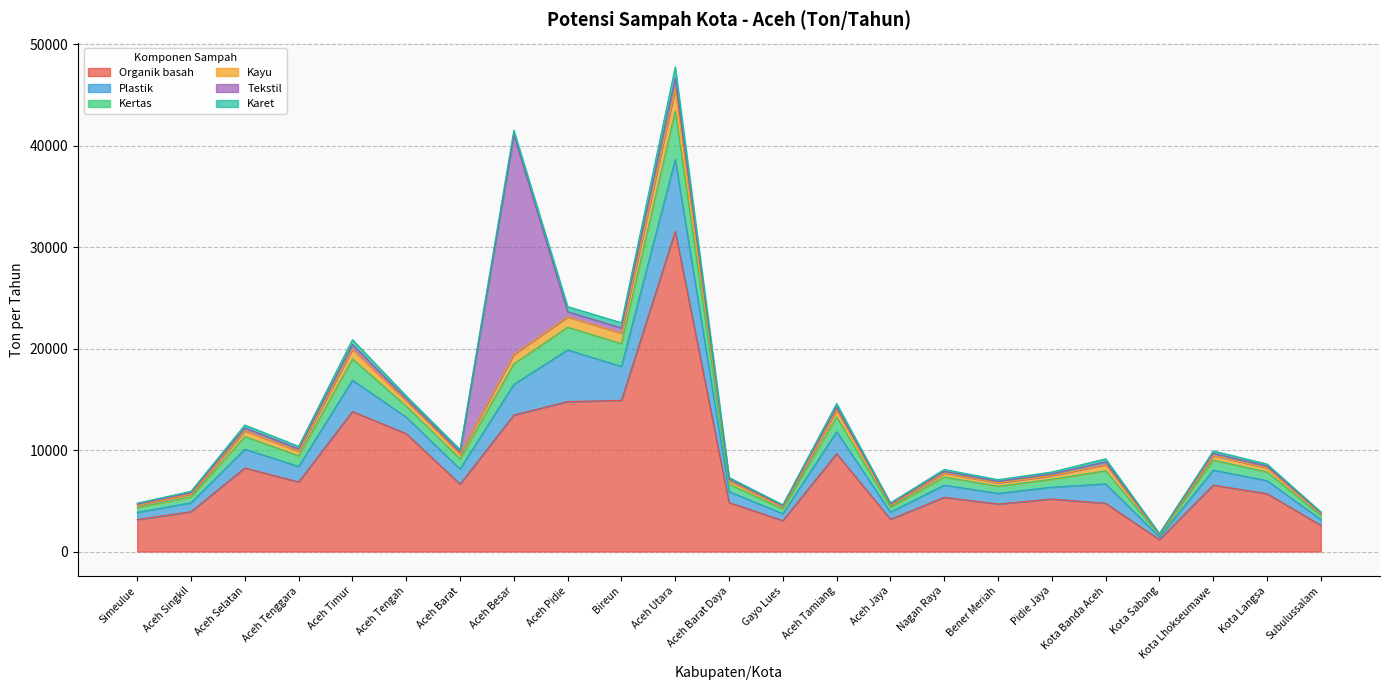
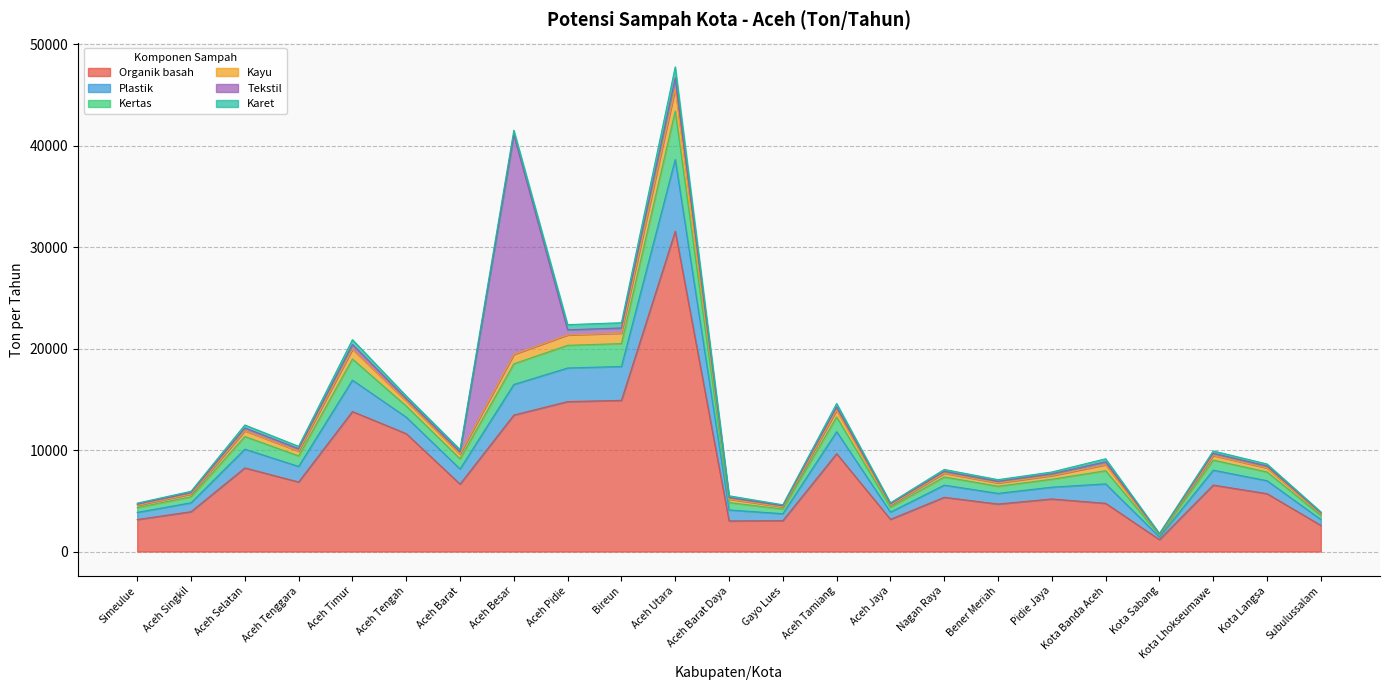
Plastik, Aceh Pidie: 5100 -> 3300
Organik basah, Aceh Barat Daya: 4800 -> 3000
